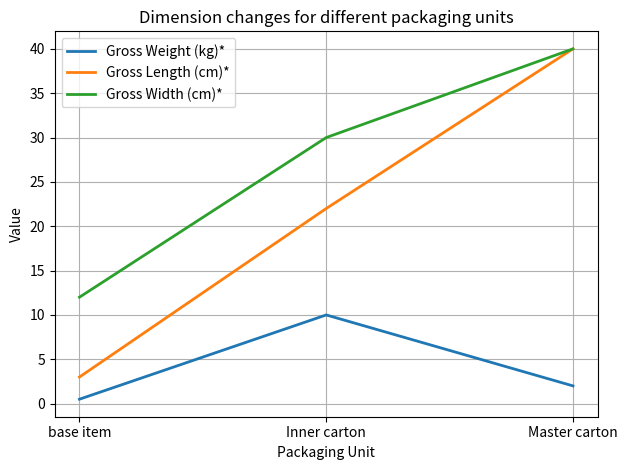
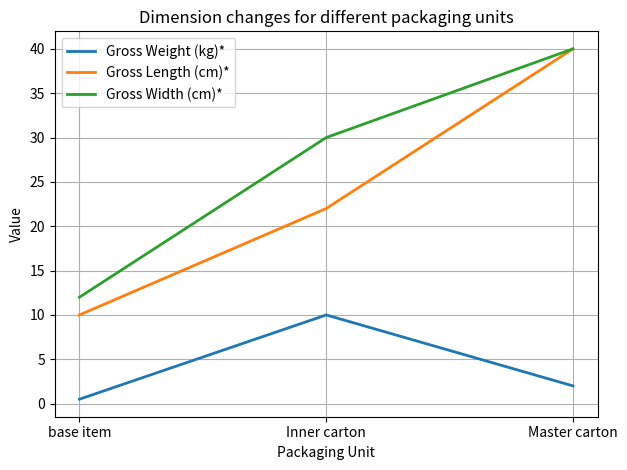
Gross Length (cm)*, base item: 3 -> 10
